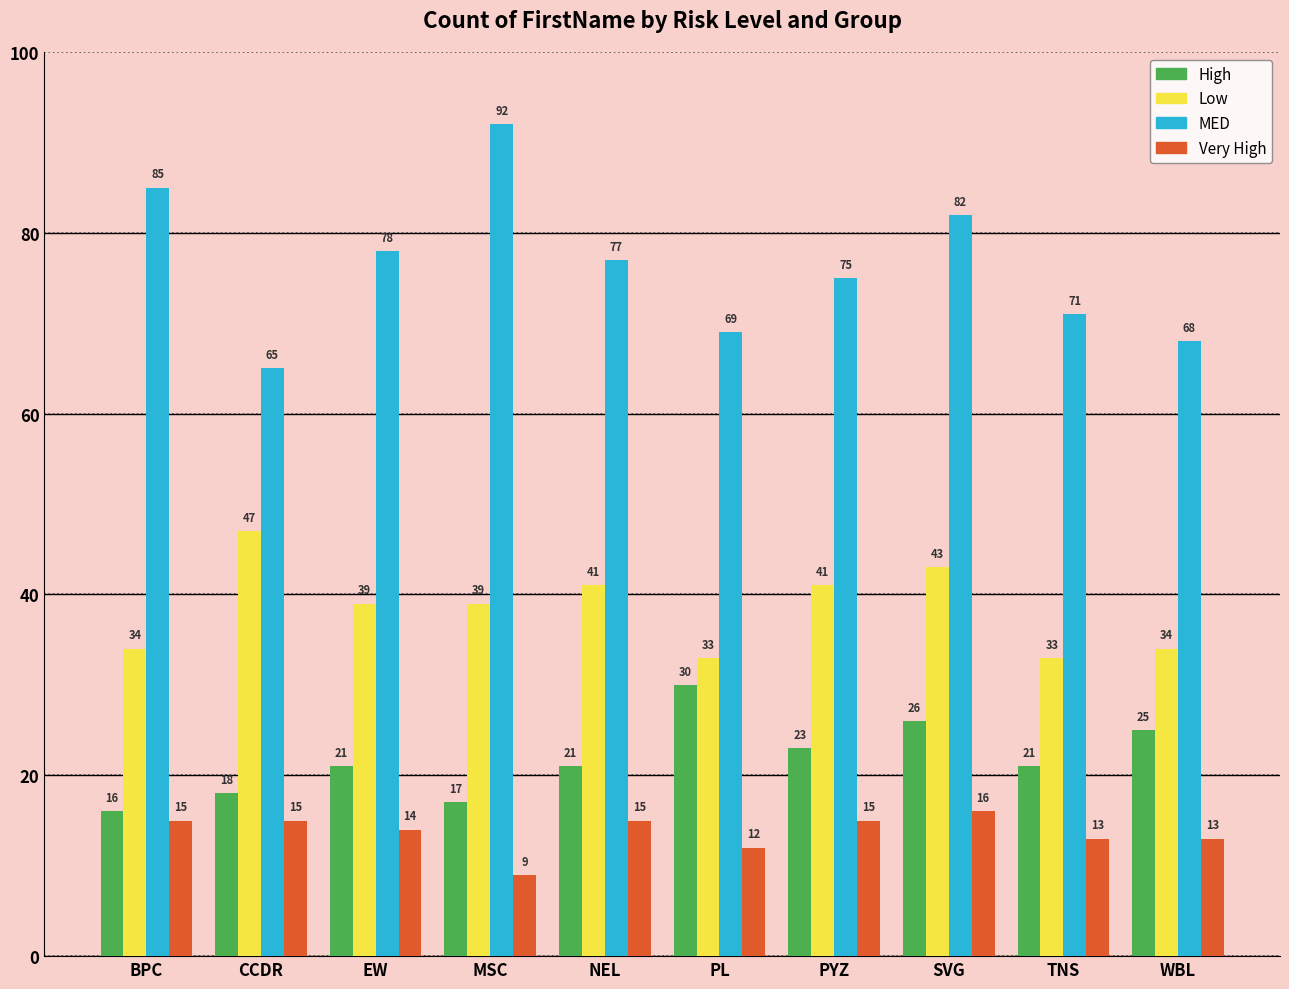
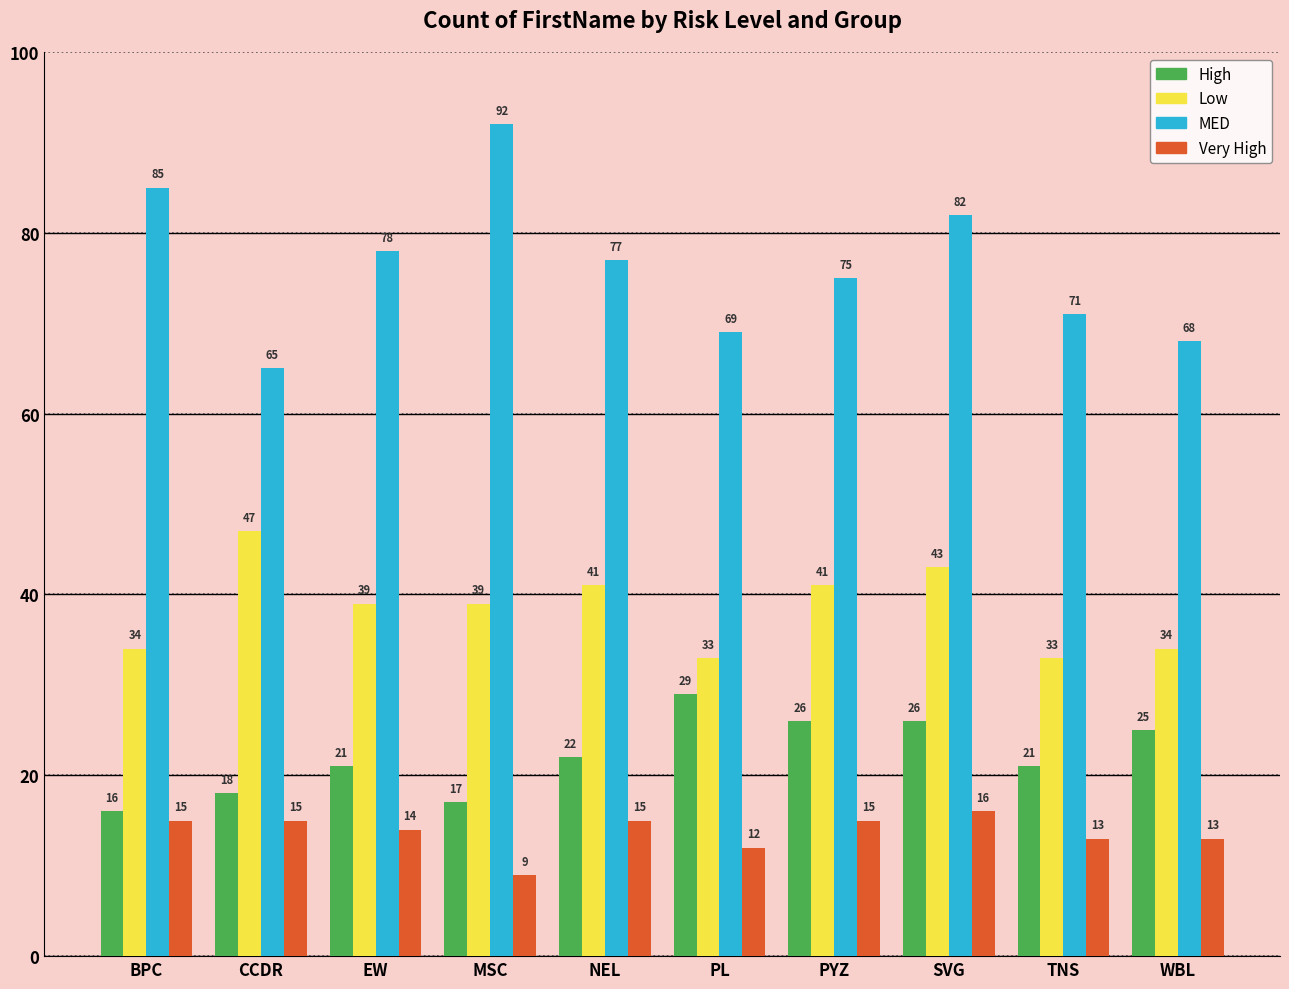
High, NEL: 21 -> 22
High, PL: 30 -> 29
High, PYZ: 23 -> 26
